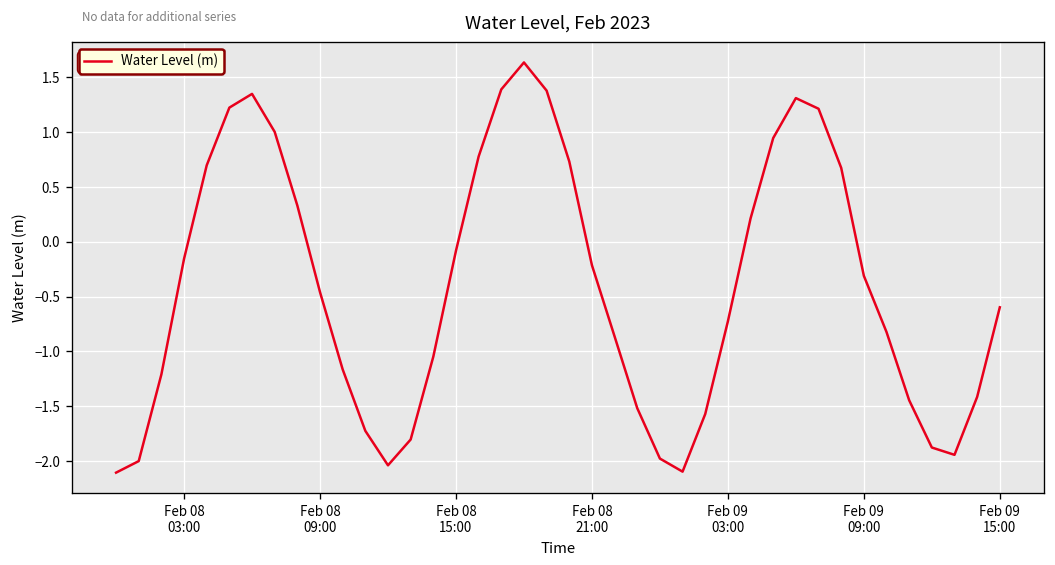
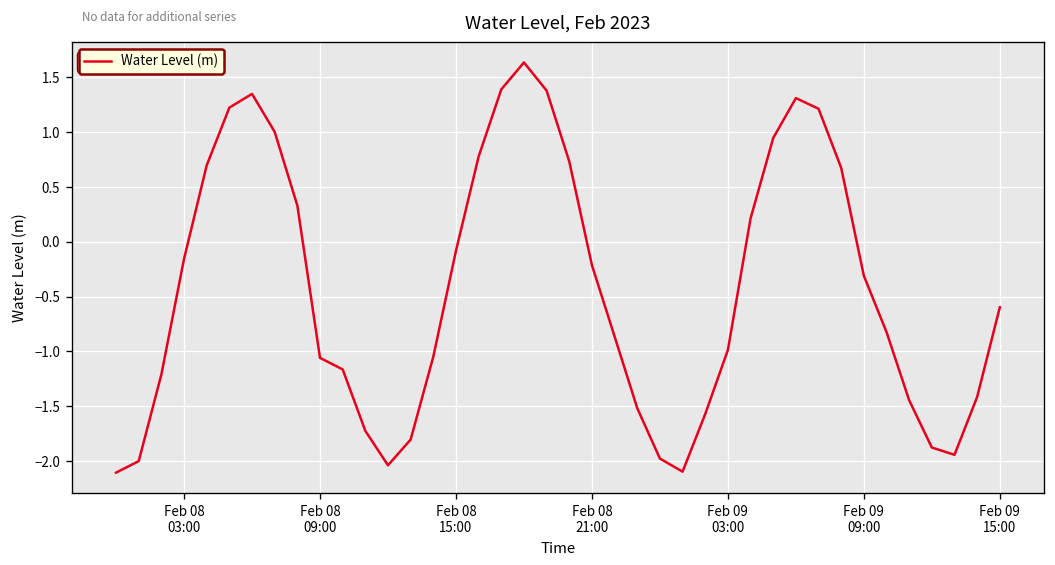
Feb 08 09:00: -0.5 -> -1.1
Feb 09 03:00: -0.7 -> -1.0
